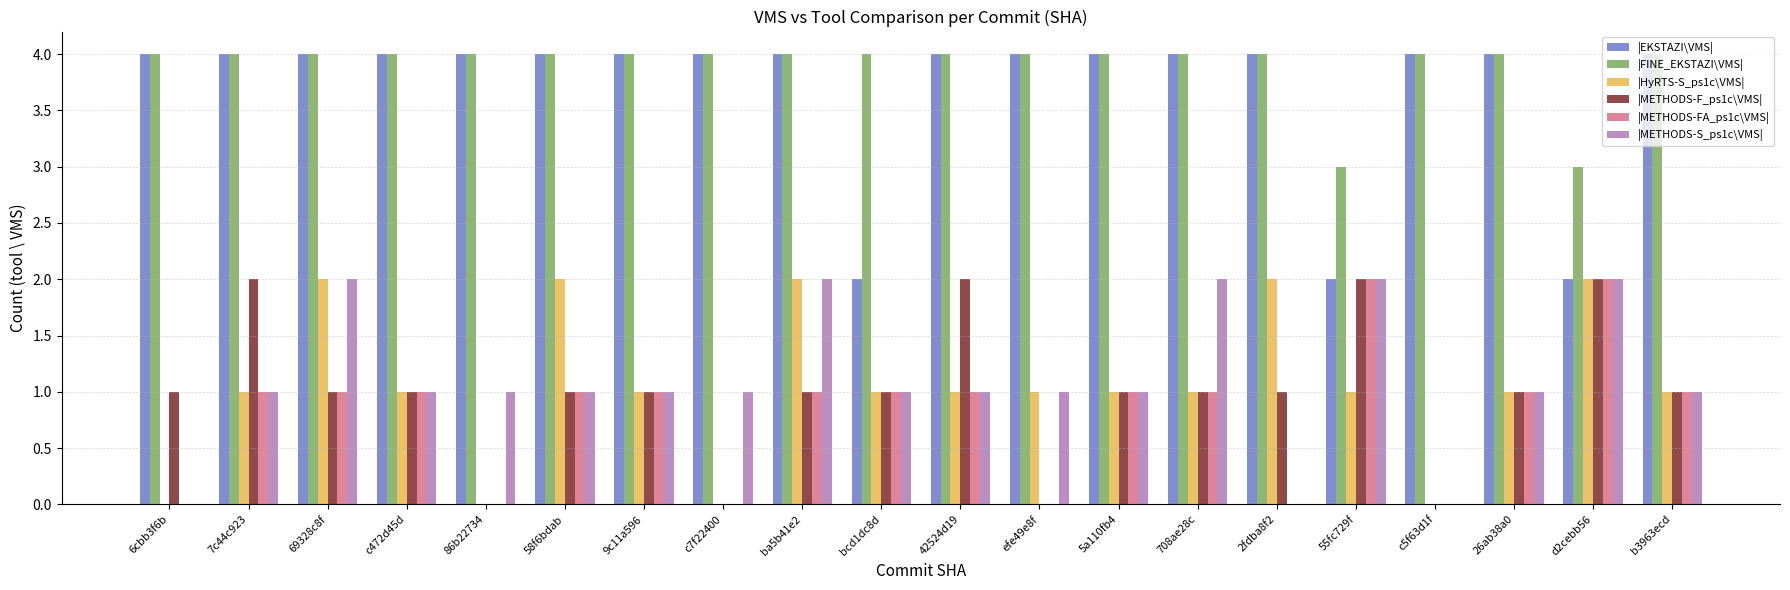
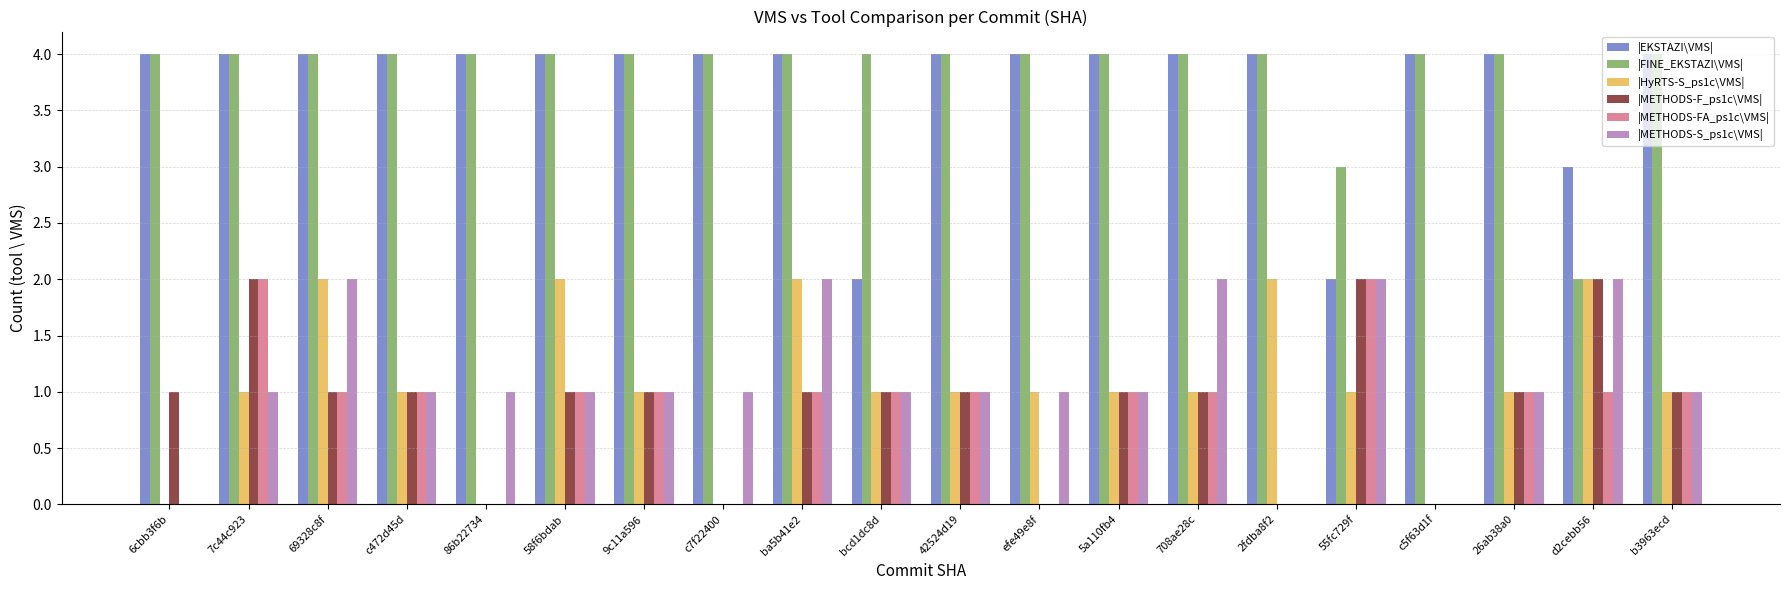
|METHODS-FA_ps1c\VMS|, 7c44c923: 1 -> 2
|METHODS-F_ps1c\VMS|, 42524d19: 2 -> 1
|METHODS-F_ps1c\VMS|, 2fdba8f2: 1 -> 0
|EKSTAZI\VMS|, d2cebb56: 2 -> 3
|FINE_EKSTAZI\VMS|, d2cebb56: 3 -> 2
|METHODS-FA_ps1c\VMS|, d2cebb56: 2 -> 1
